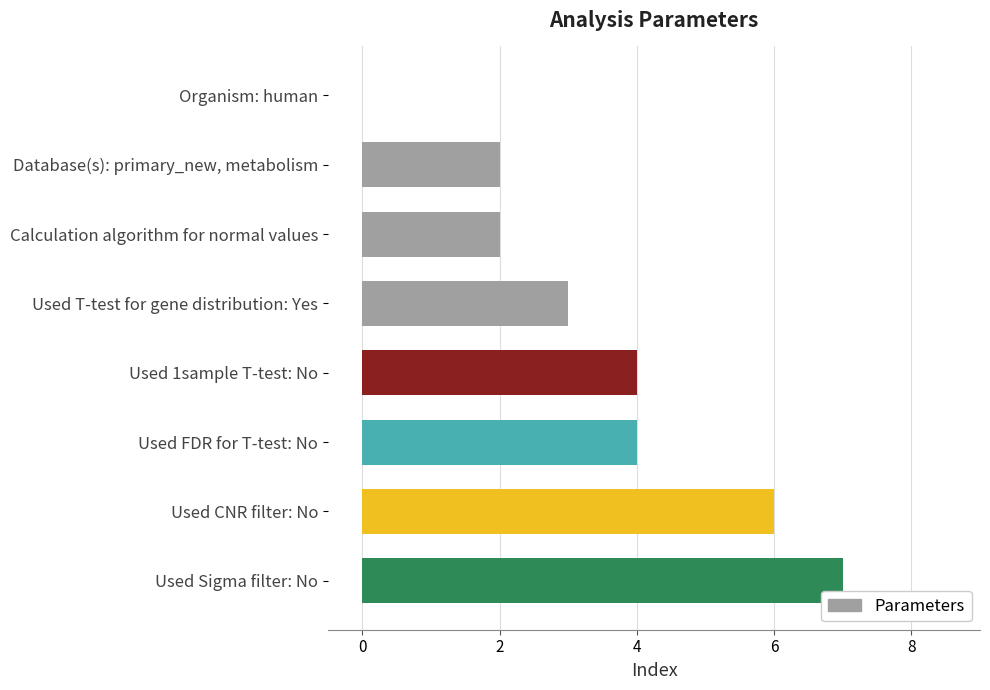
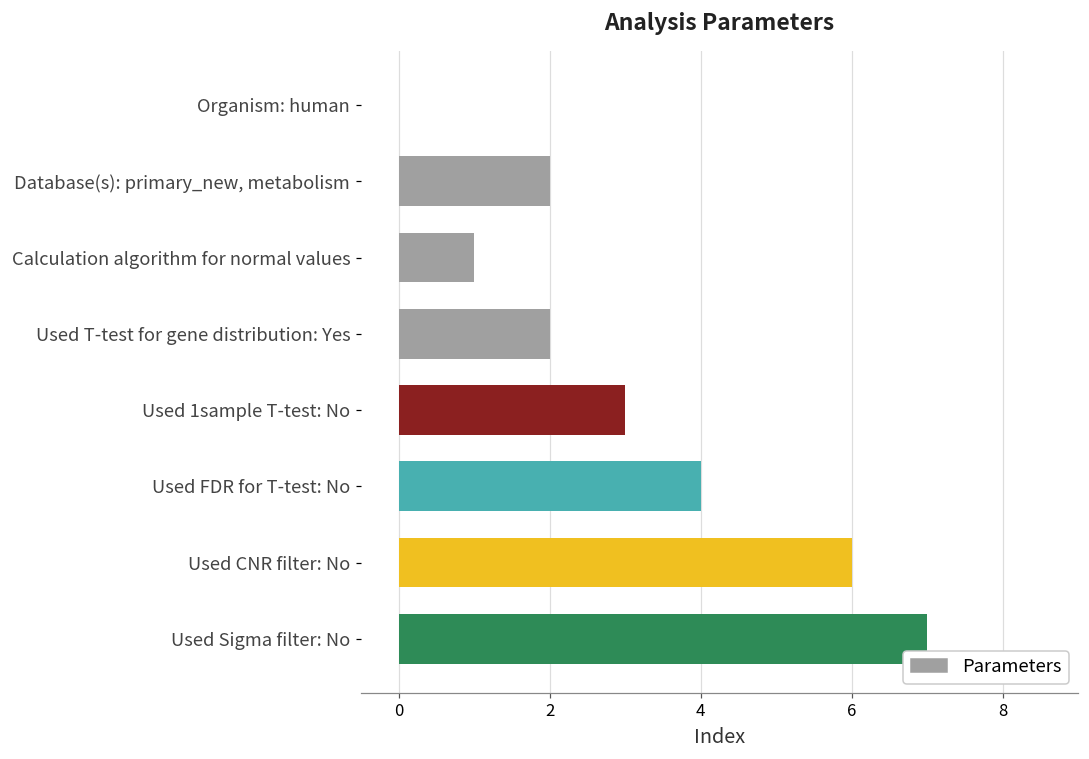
Calculation algorithm for normal values: 2 -> 1
Used T-test for gene distribution: Yes: 3 -> 2
Used 1sample T-test: No: 4 -> 3
